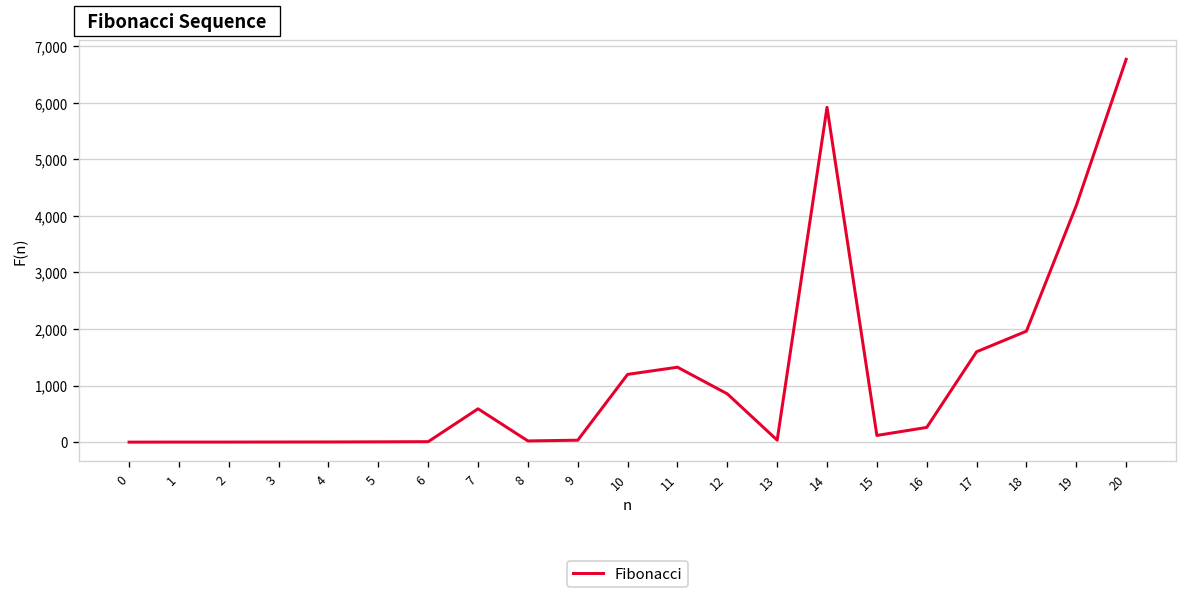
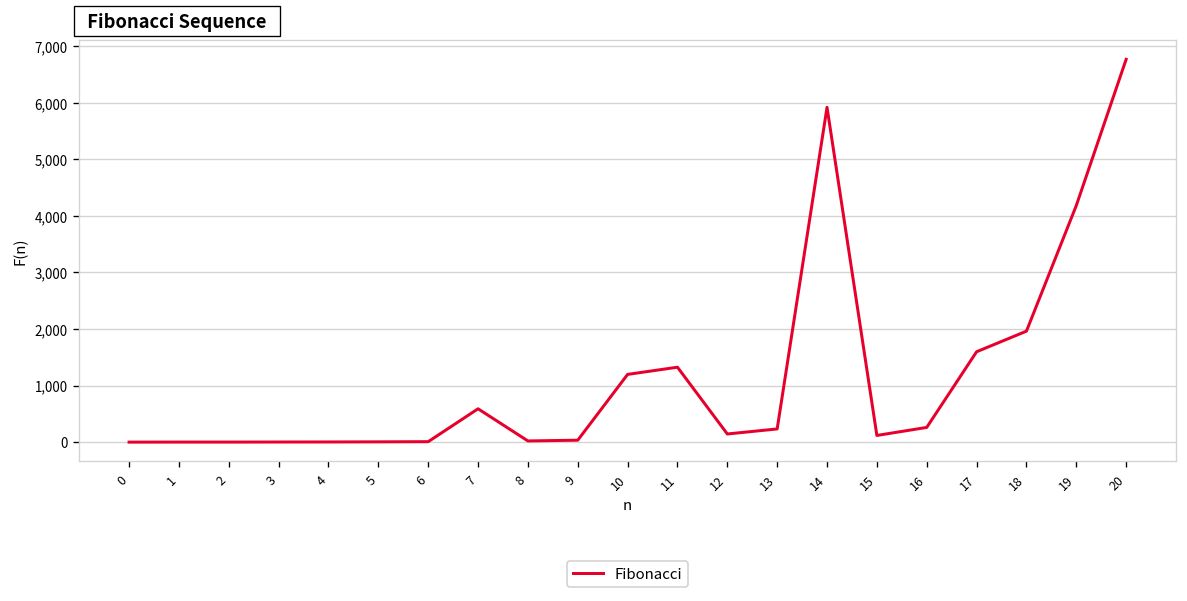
12: 900 -> 100
13: 0 -> 200
